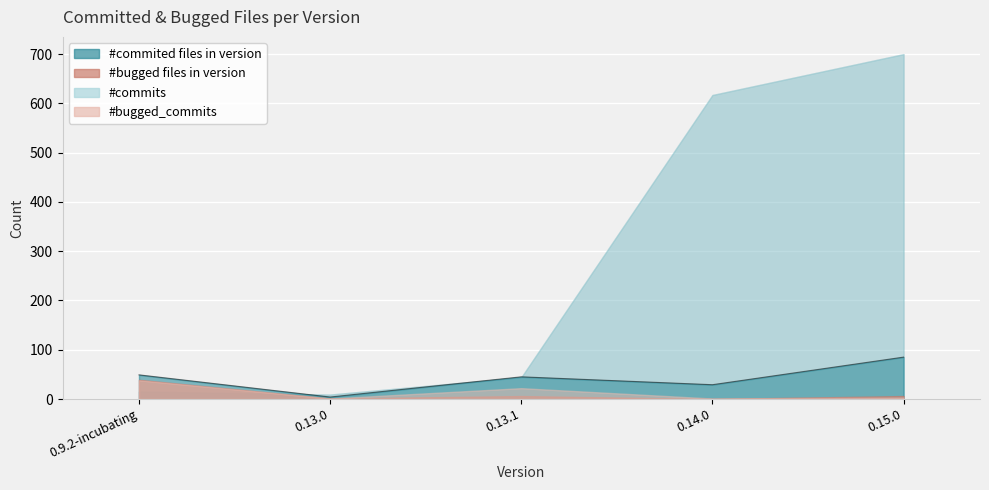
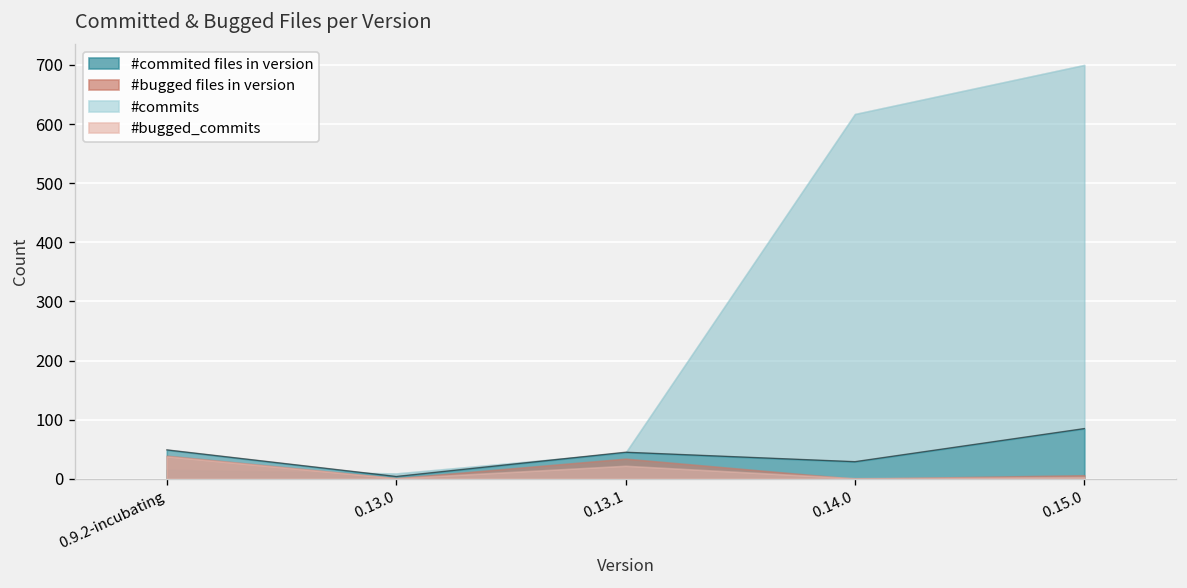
#bugged files in version, 0.13.1: 10 -> 30
